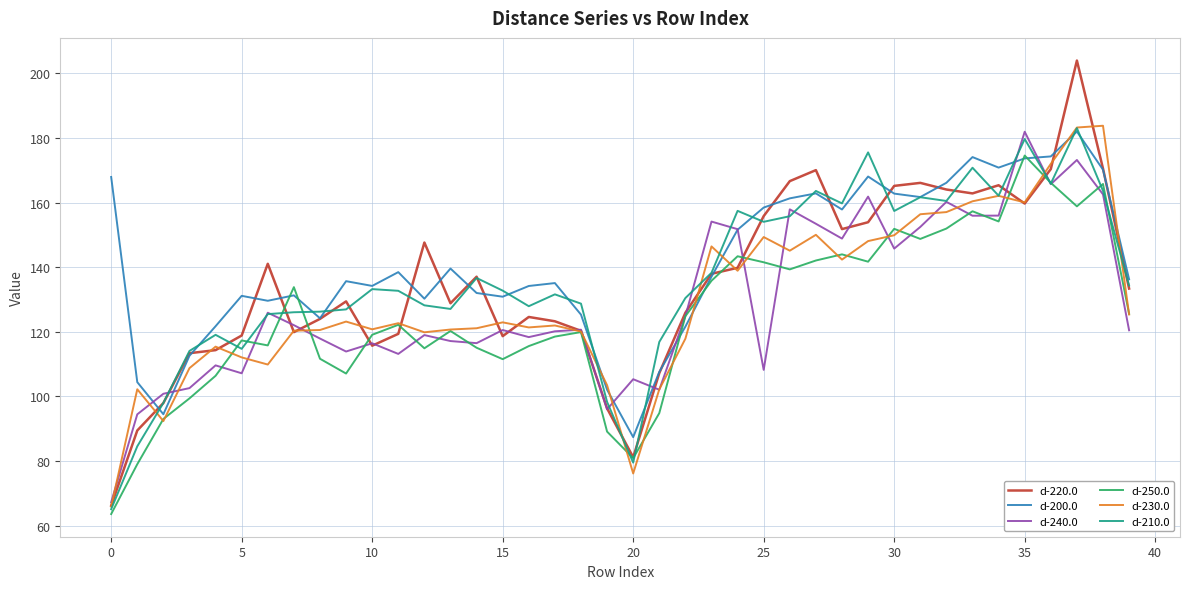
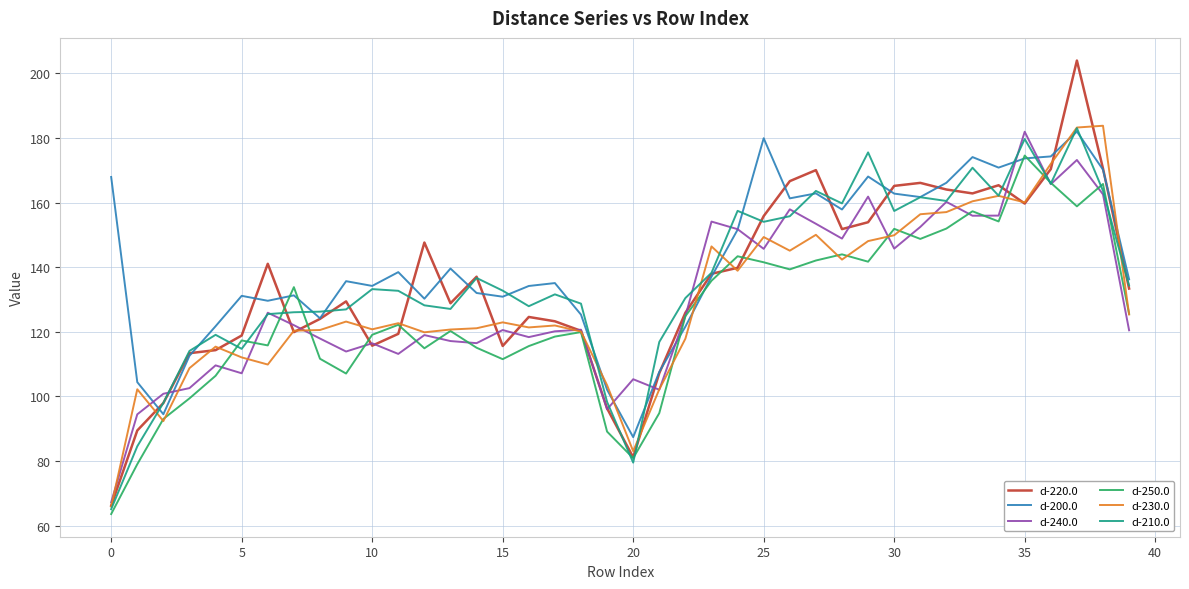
d-220.0, 15: 119 -> 116
d-230.0, 20: 76 -> 83
d-200.0, 25: 158 -> 180
d-240.0, 25: 108 -> 146
